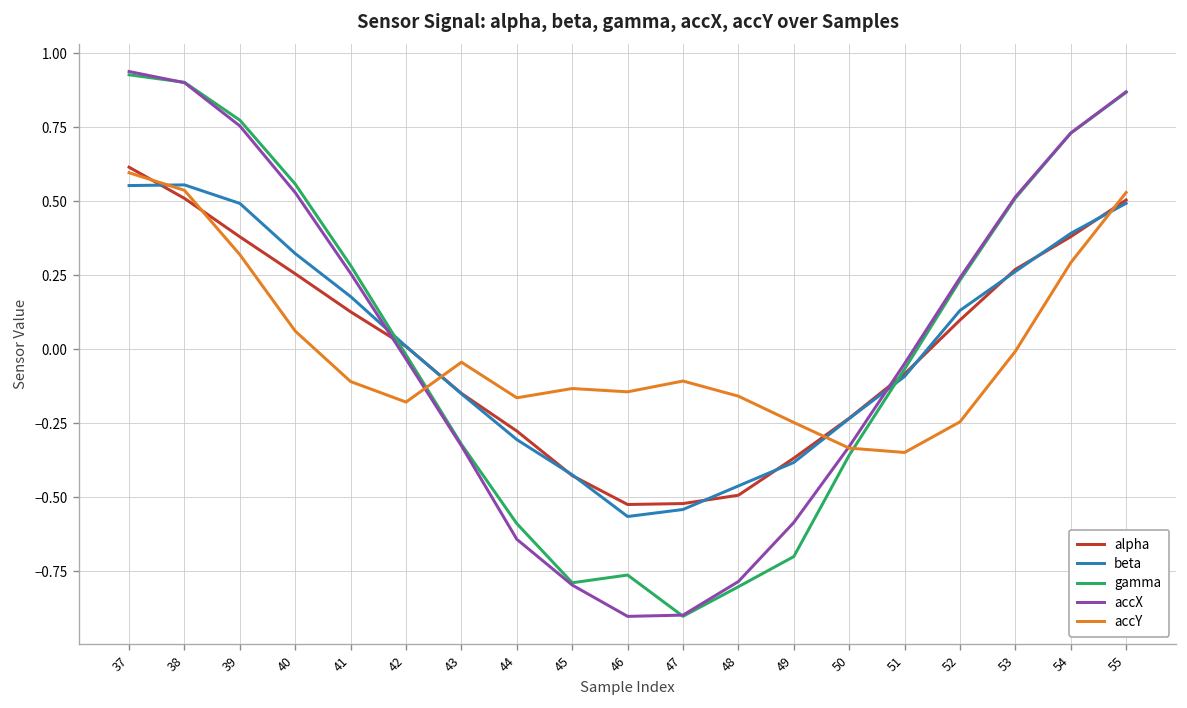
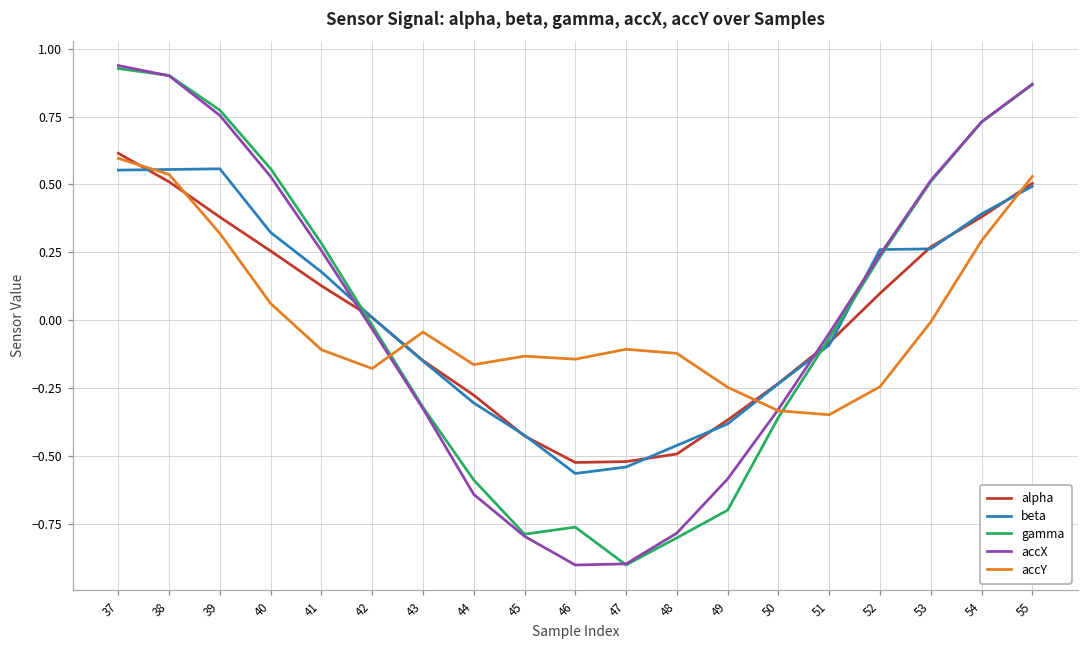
beta, 39: 0.49 -> 0.56
accY, 48: -0.16 -> -0.12
beta, 52: 0.13 -> 0.26
